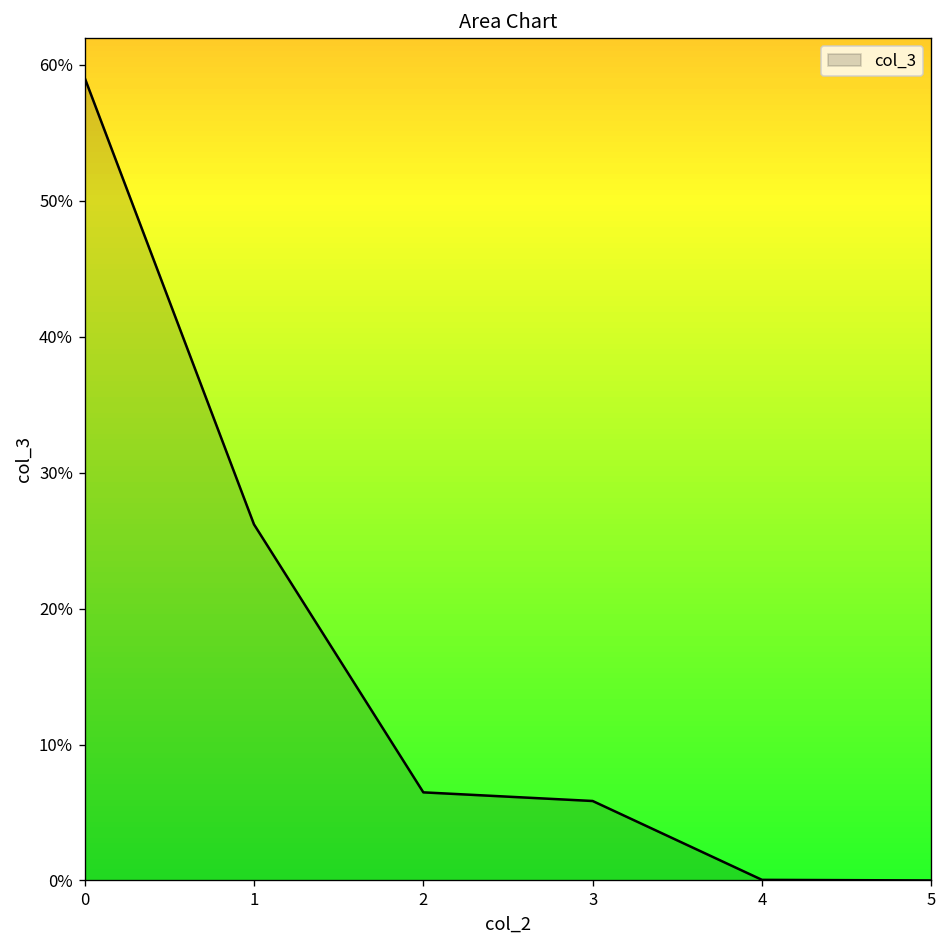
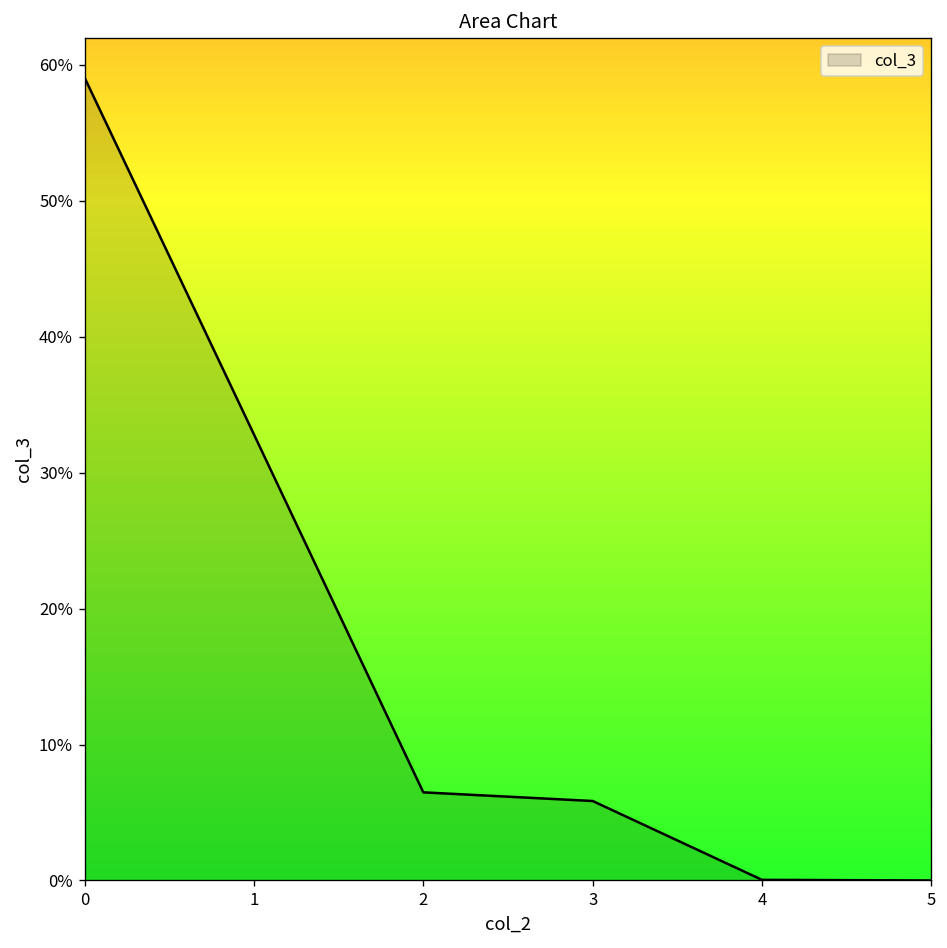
1: 26.2% -> 32.8%
